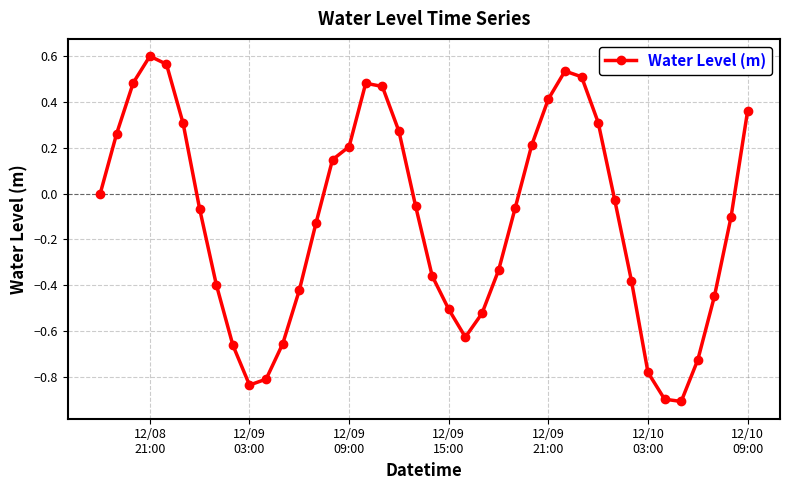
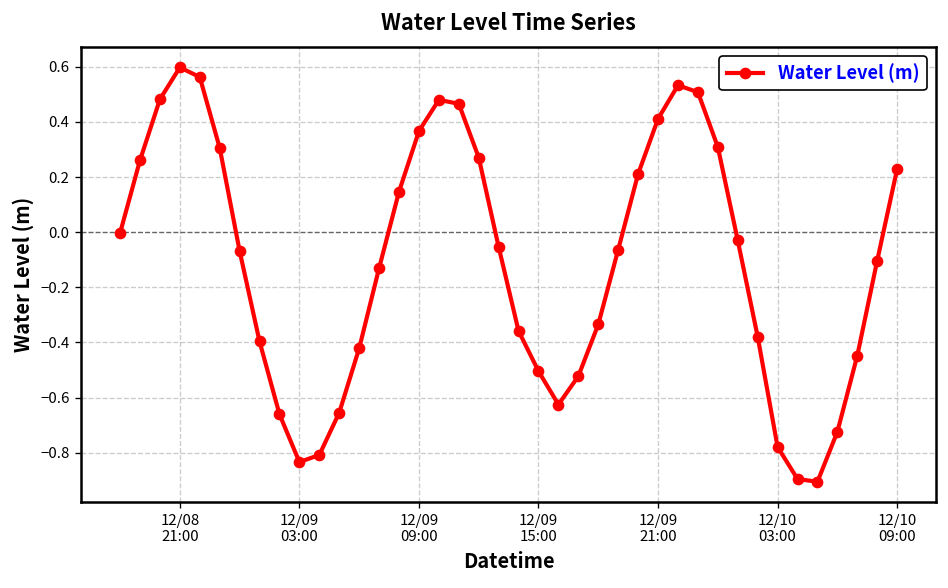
12/09 09:00: 0.20 -> 0.37
12/10 09:00: 0.36 -> 0.23
